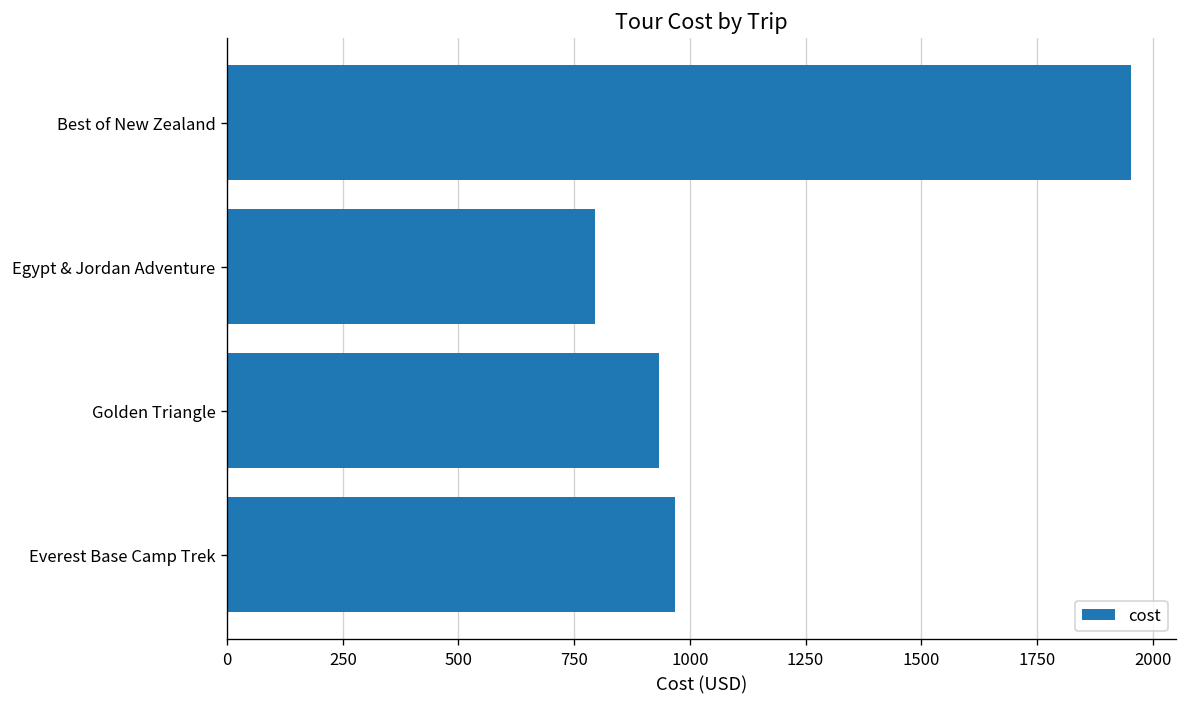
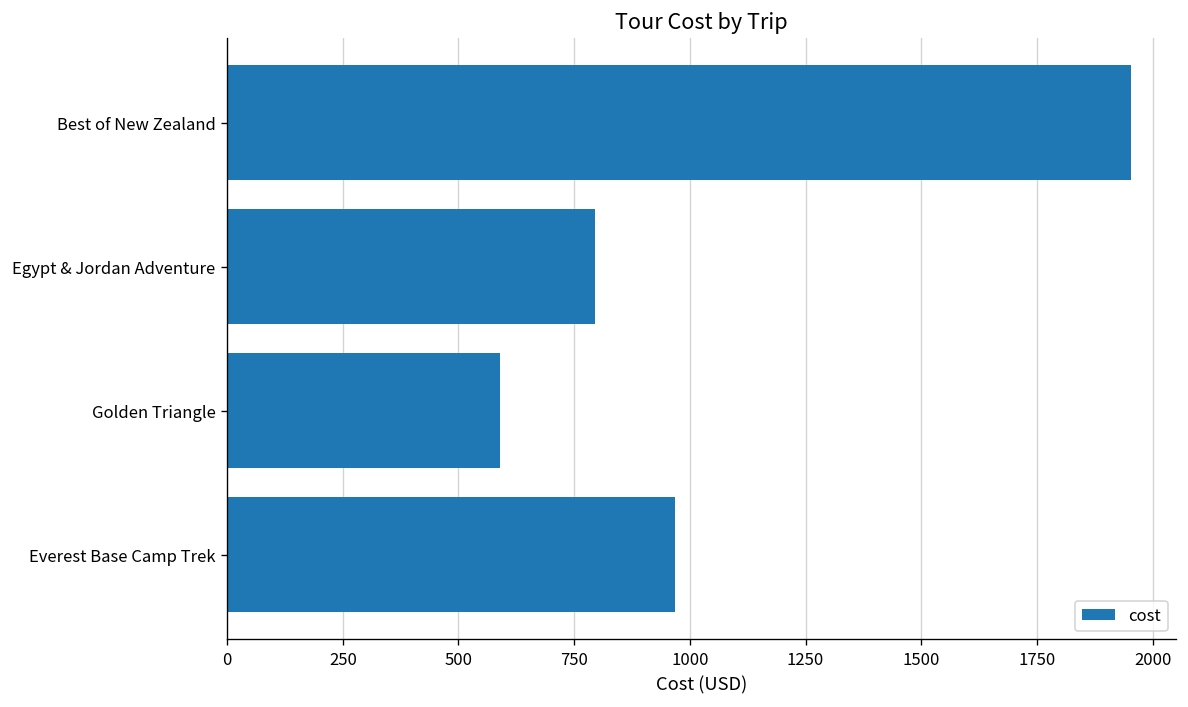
Golden Triangle: 930 -> 590
